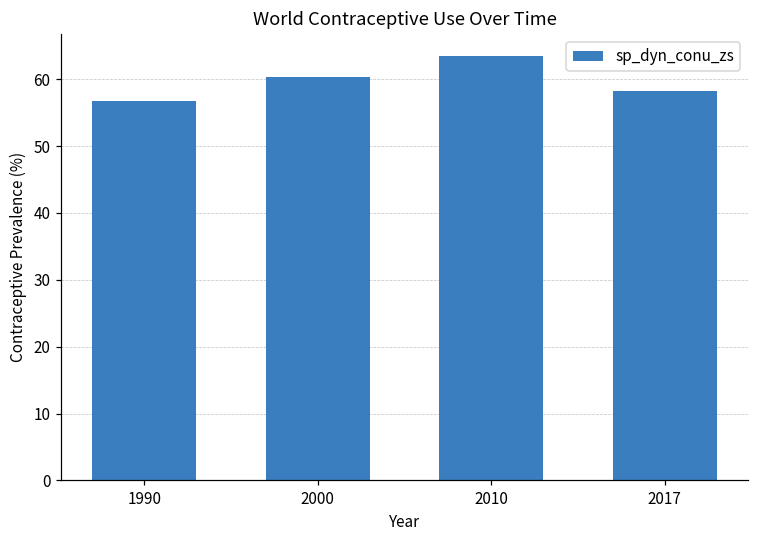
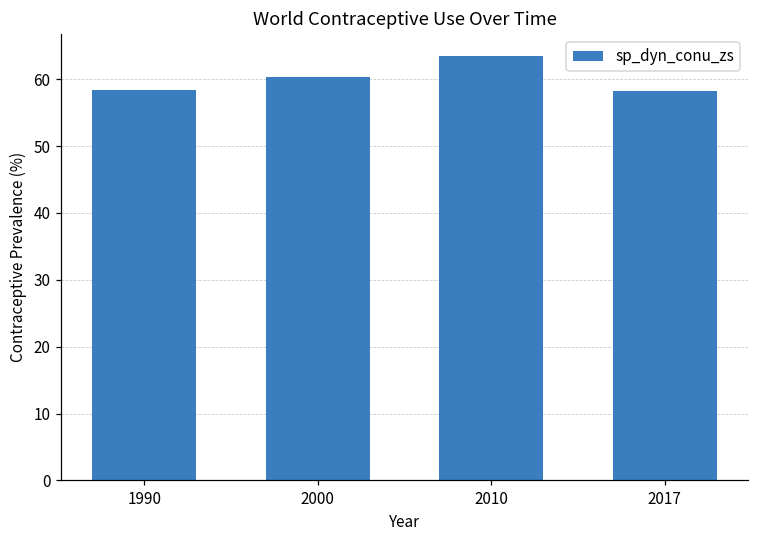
1990: 57 -> 58
